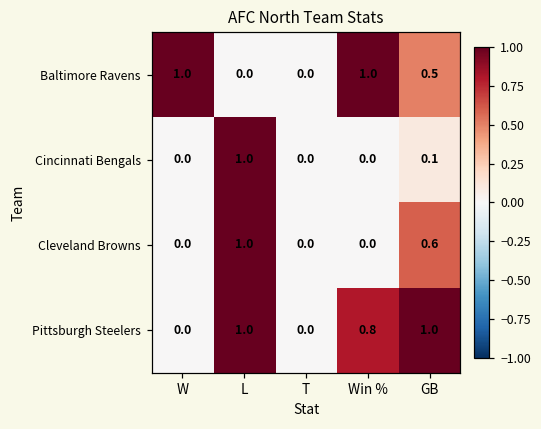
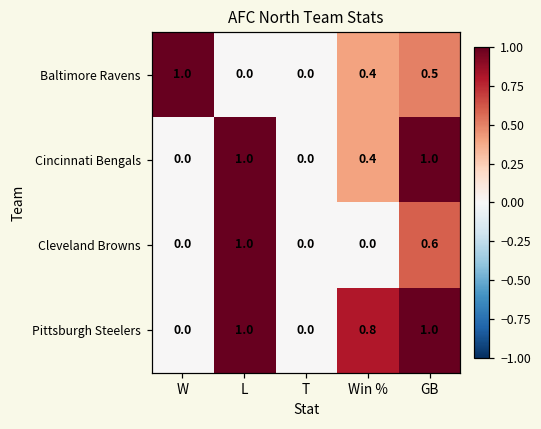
Baltimore Ravens, Win %: 1.0 -> 0.4
Cincinnati Bengals, Win %: 0.0 -> 0.4
Cincinnati Bengals, GB: 0.1 -> 1.0
